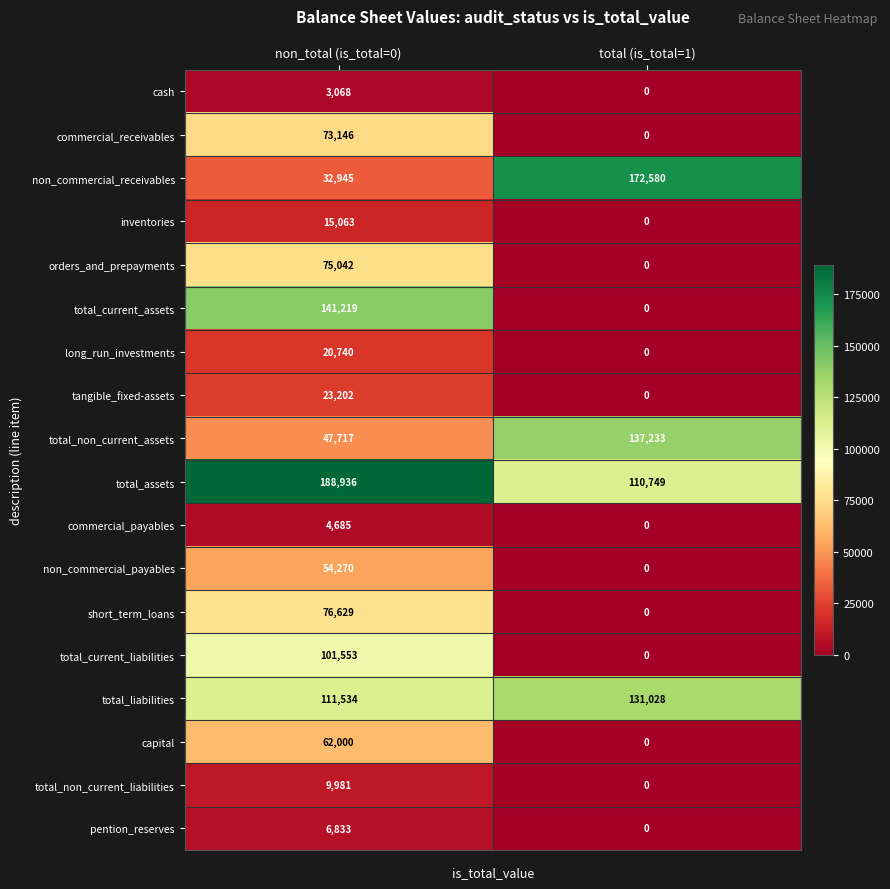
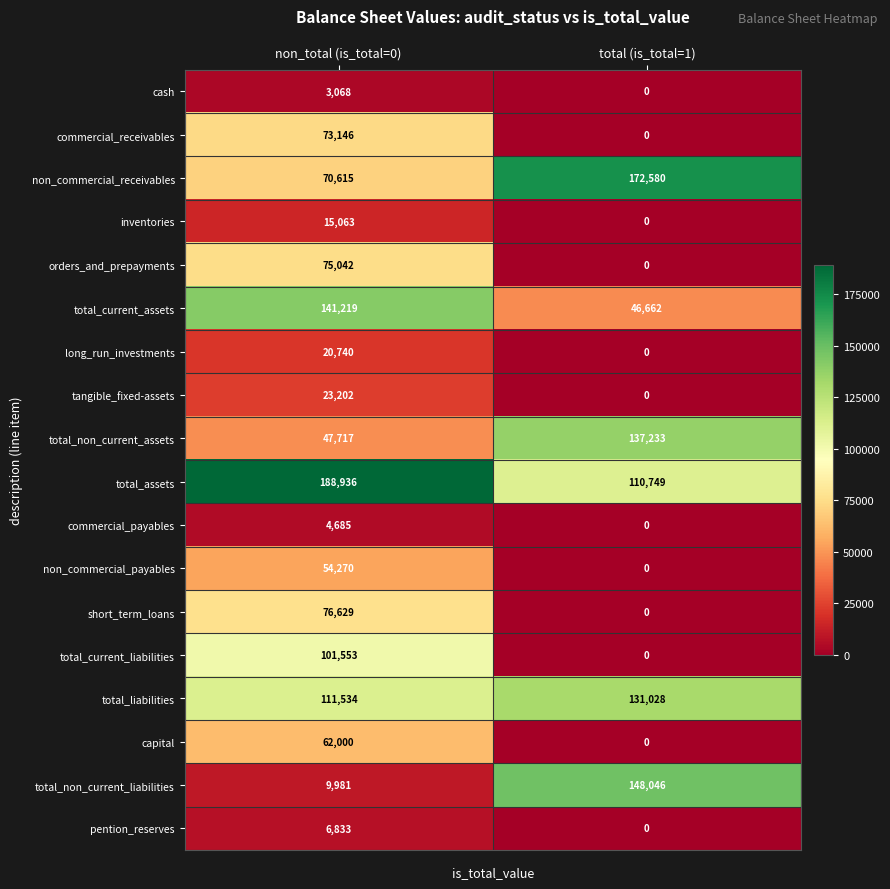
non_commercial_receivables, non_total (is_total=0): 32,945 -> 70,615
total_current_assets, total (is_total=1): 0 -> 46,662
total_non_current_liabilities, total (is_total=1): 0 -> 148,046
